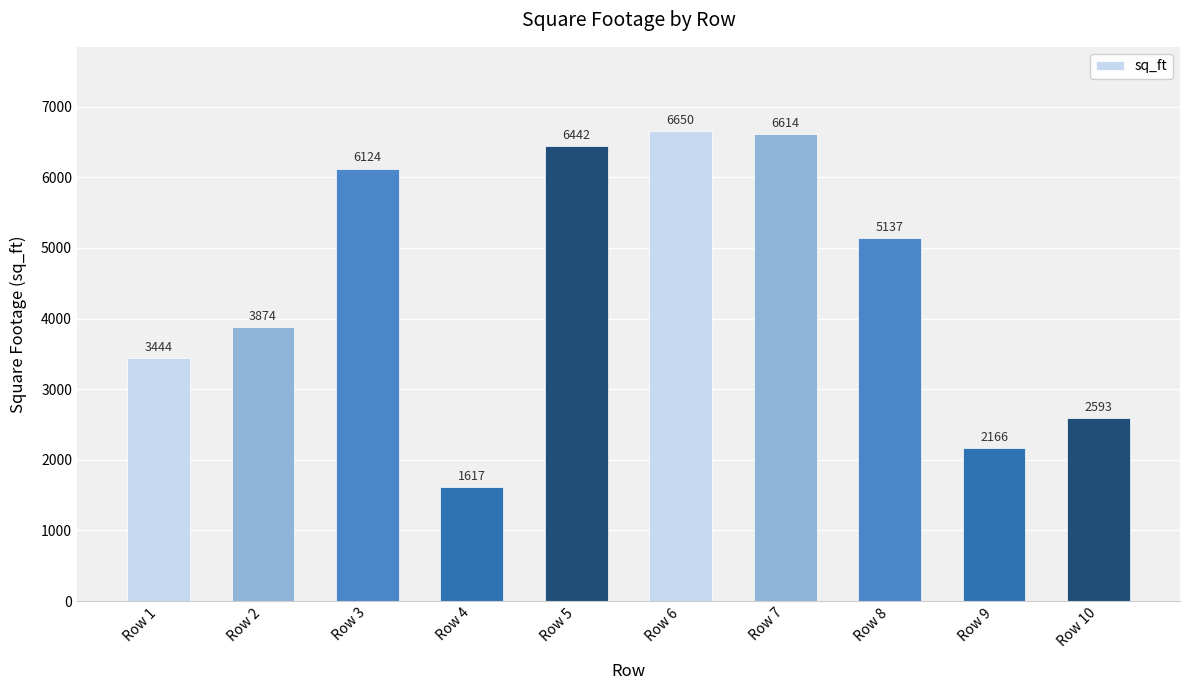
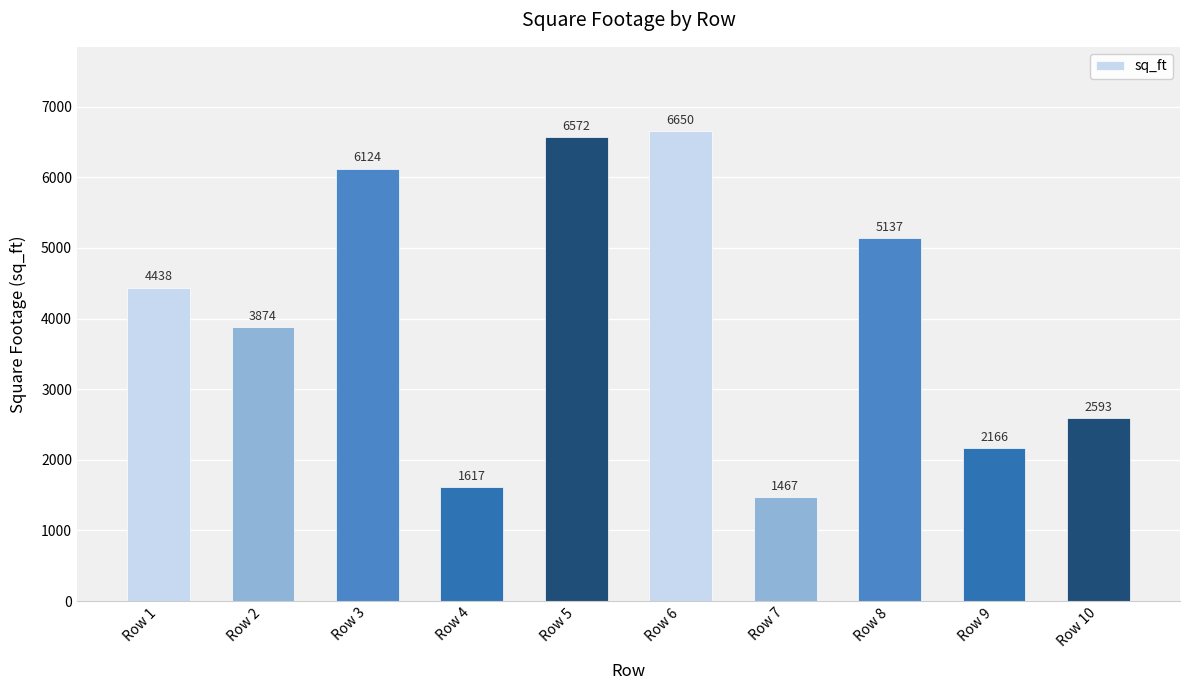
Row 1: 3444 -> 4438
Row 5: 6442 -> 6572
Row 7: 6614 -> 1467
